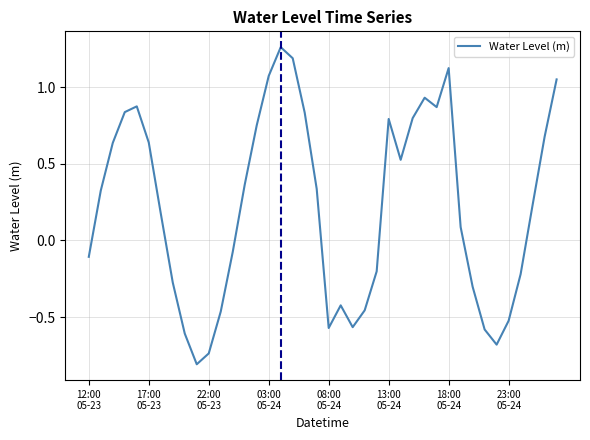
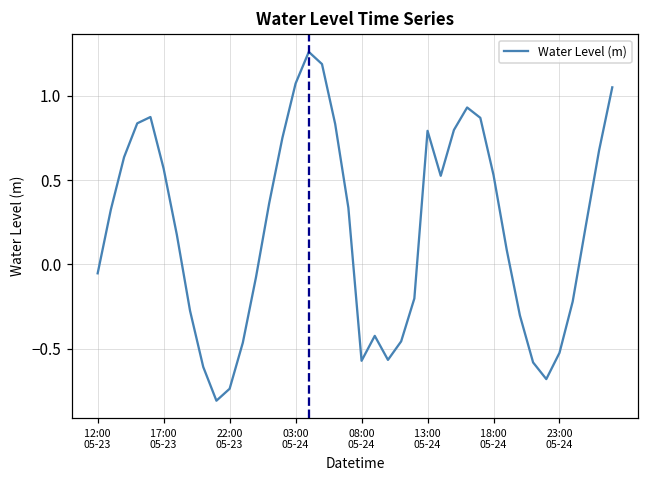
12:00 05-23: -0.11 -> -0.05
17:00 05-23: 0.64 -> 0.57
18:00 05-24: 1.12 -> 0.53
